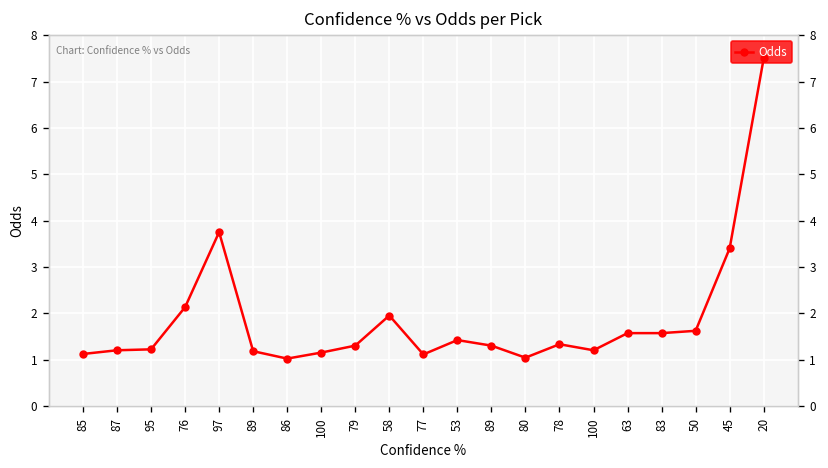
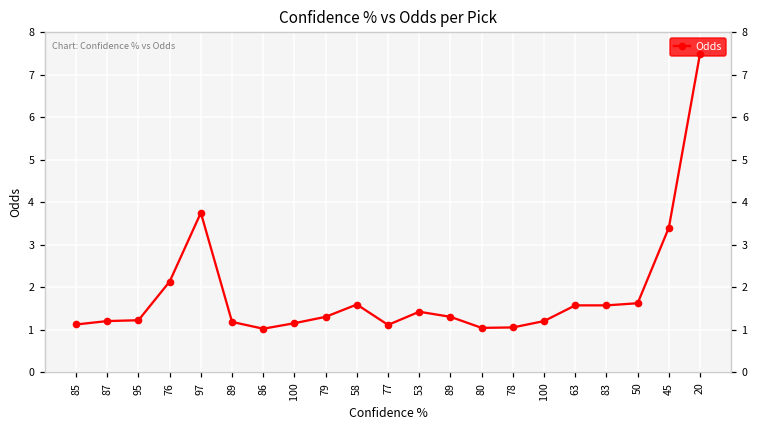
58: 2.0 -> 1.6
78: 1.3 -> 1.1
